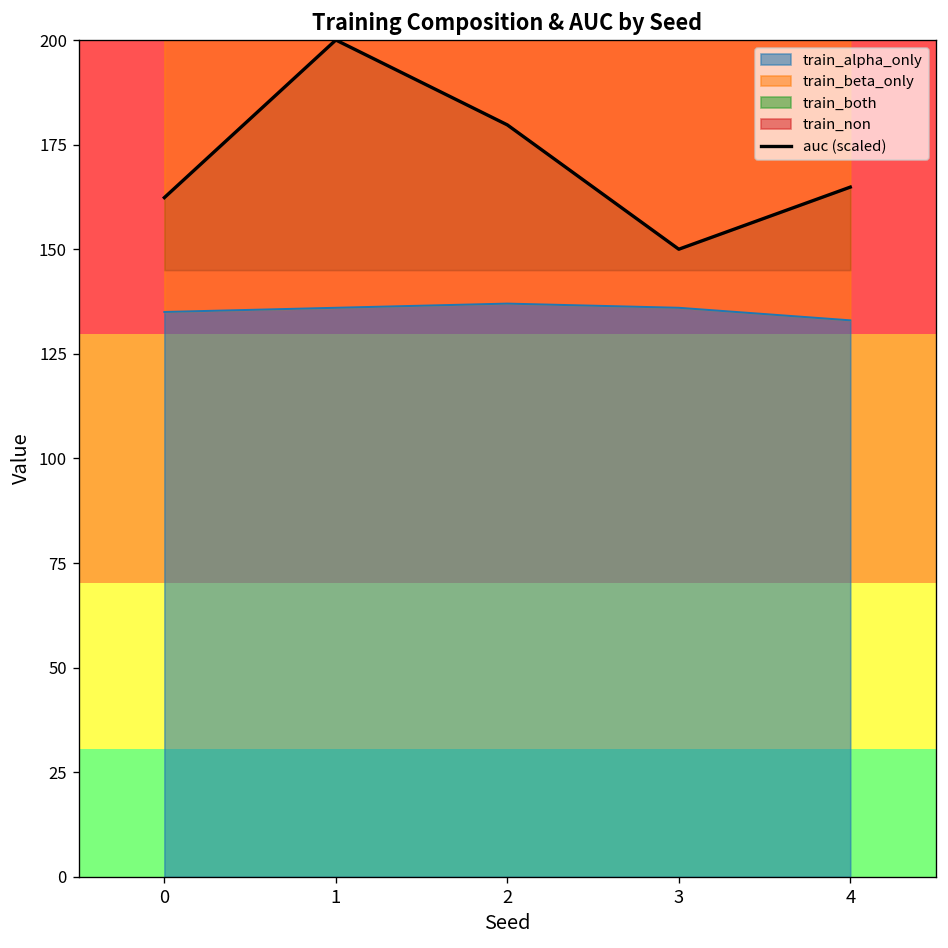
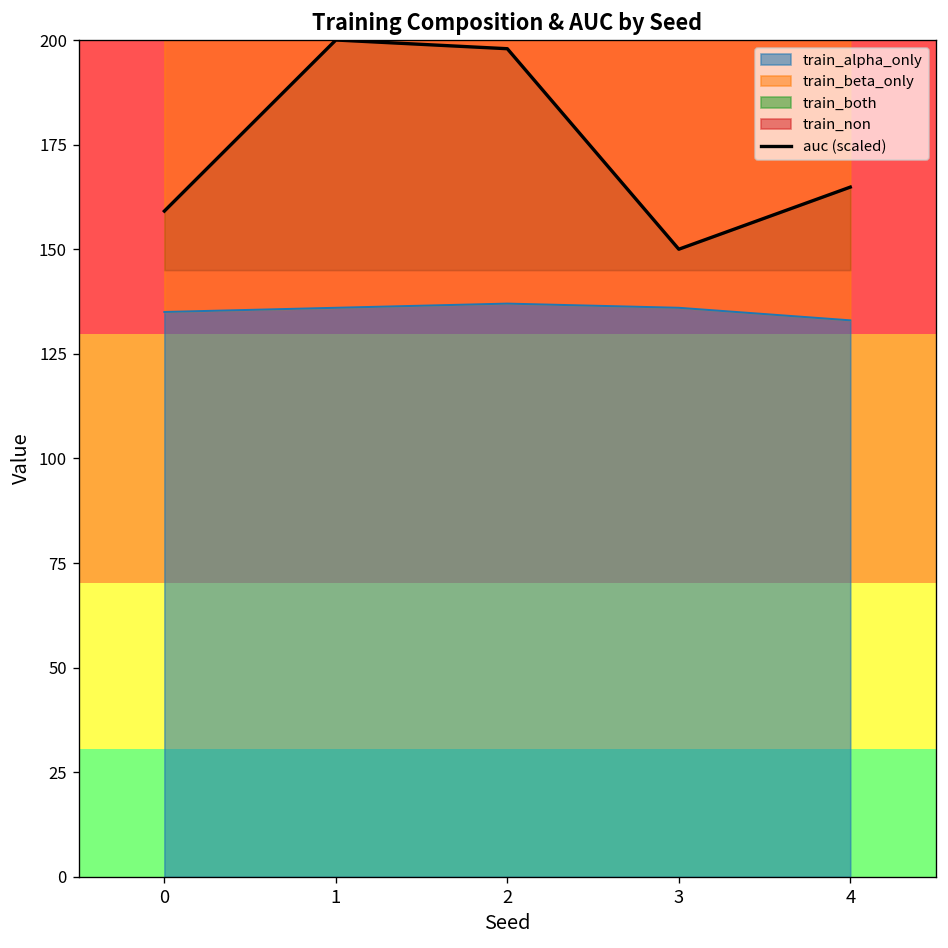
auc (scaled), 0: 162 -> 159
auc (scaled), 2: 180 -> 198
